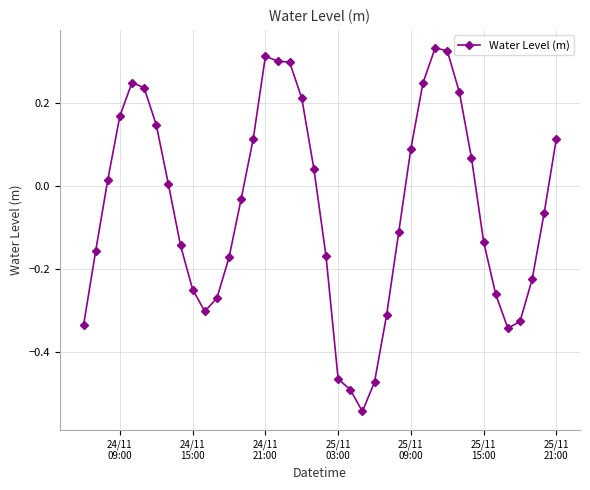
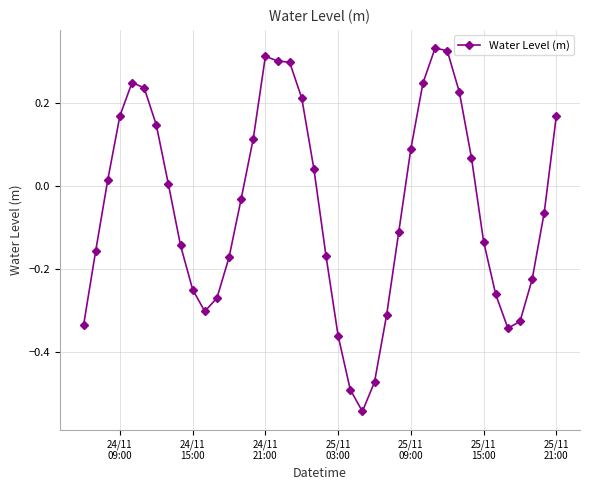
25/11 03:00: -0.46 -> -0.36
25/11 21:00: 0.11 -> 0.17
